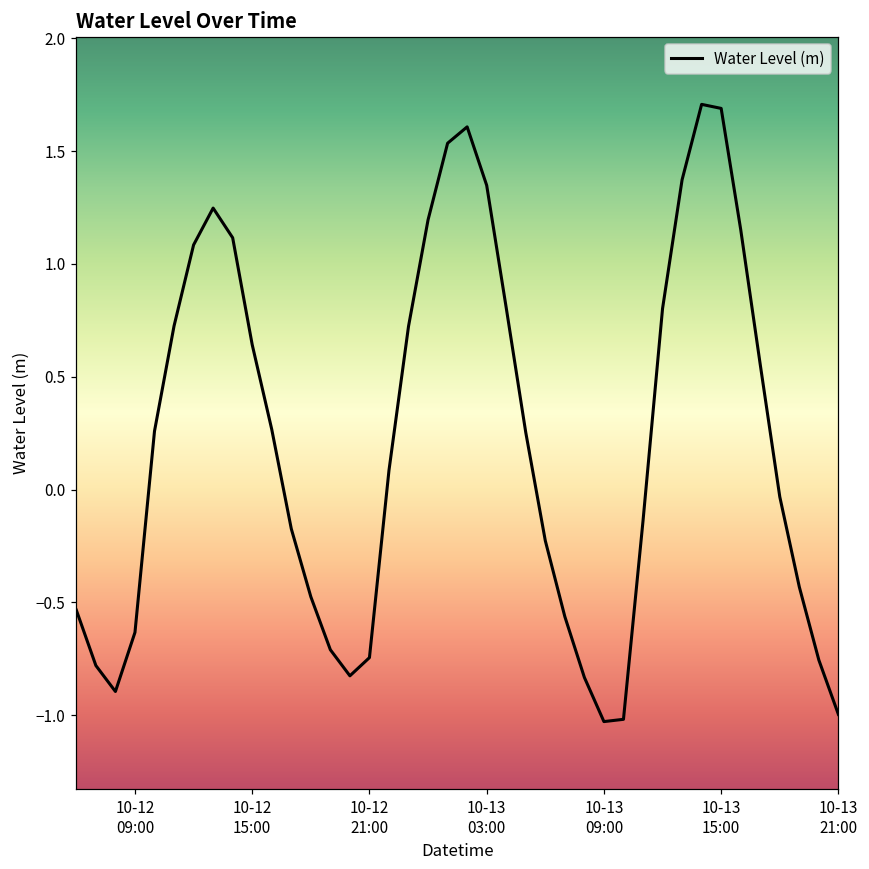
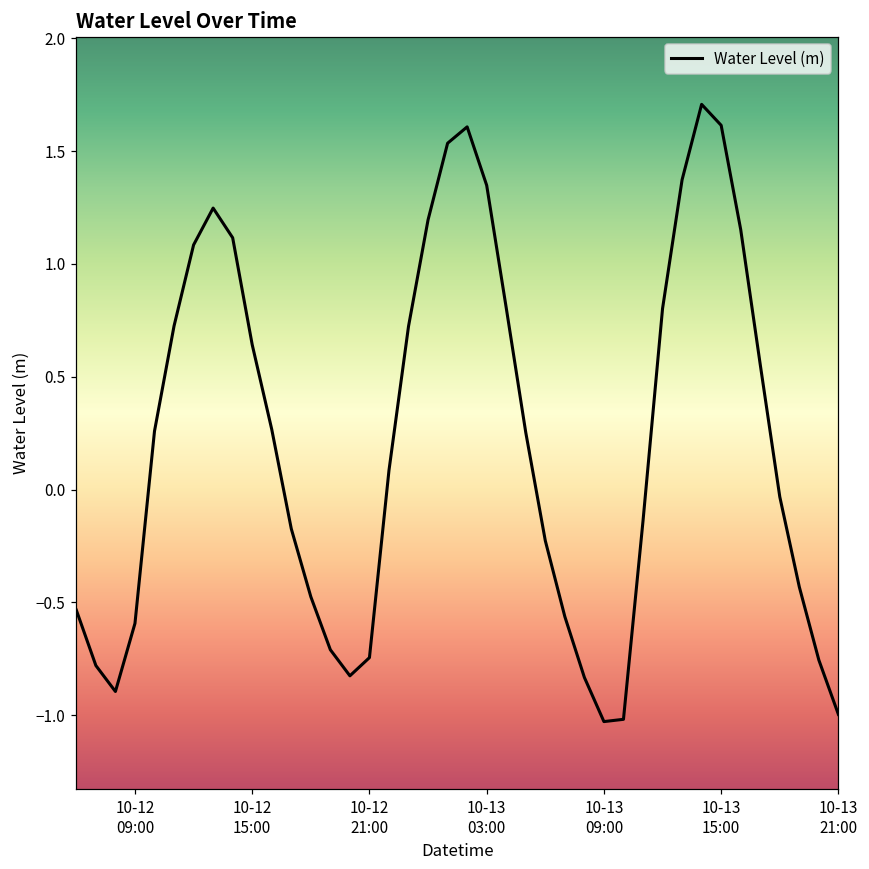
10-12 09:00: -0.63 -> -0.59
10-13 15:00: 1.69 -> 1.61
